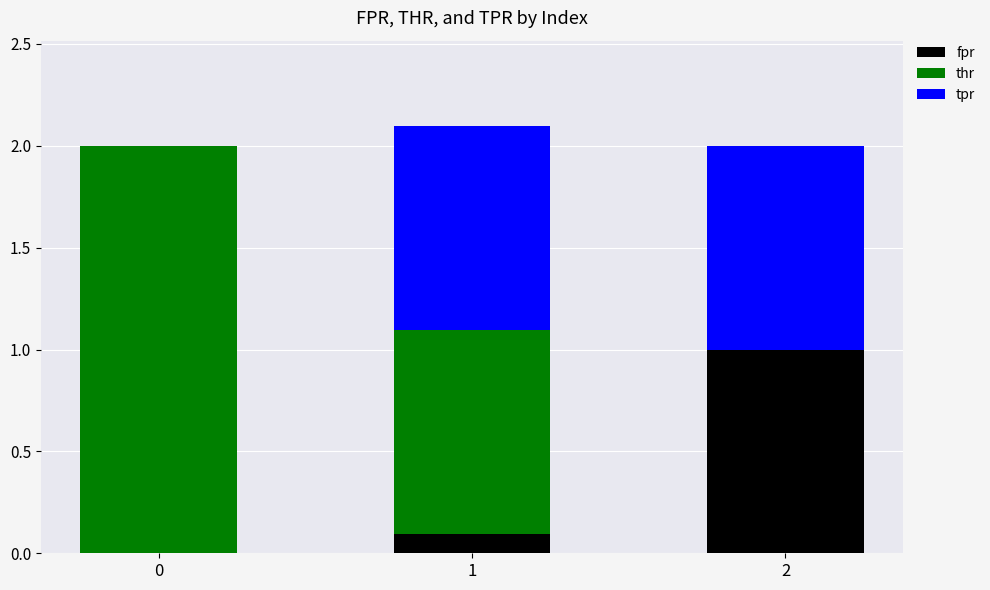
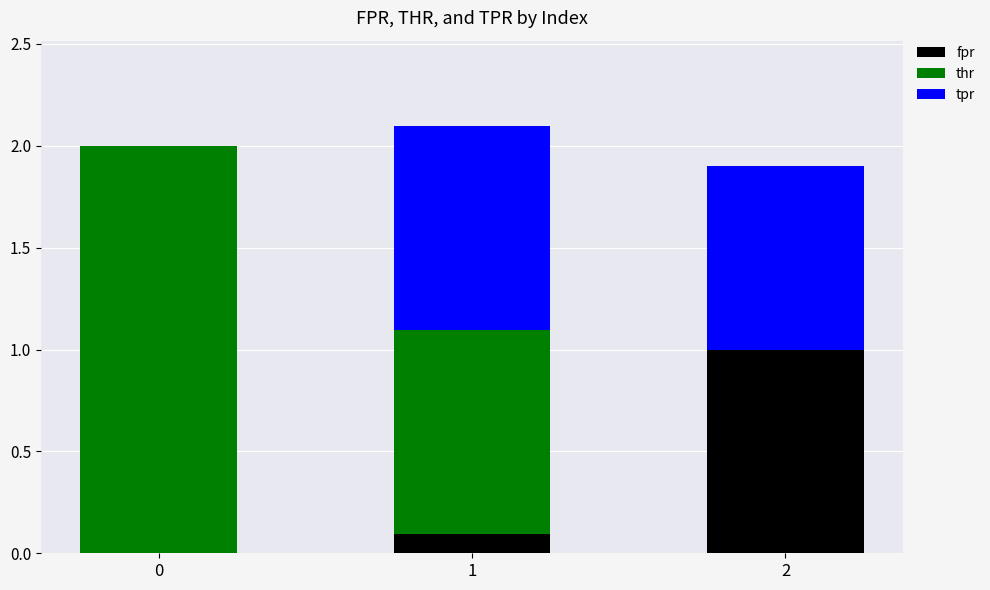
tpr, 2: 1.0 -> 0.9
